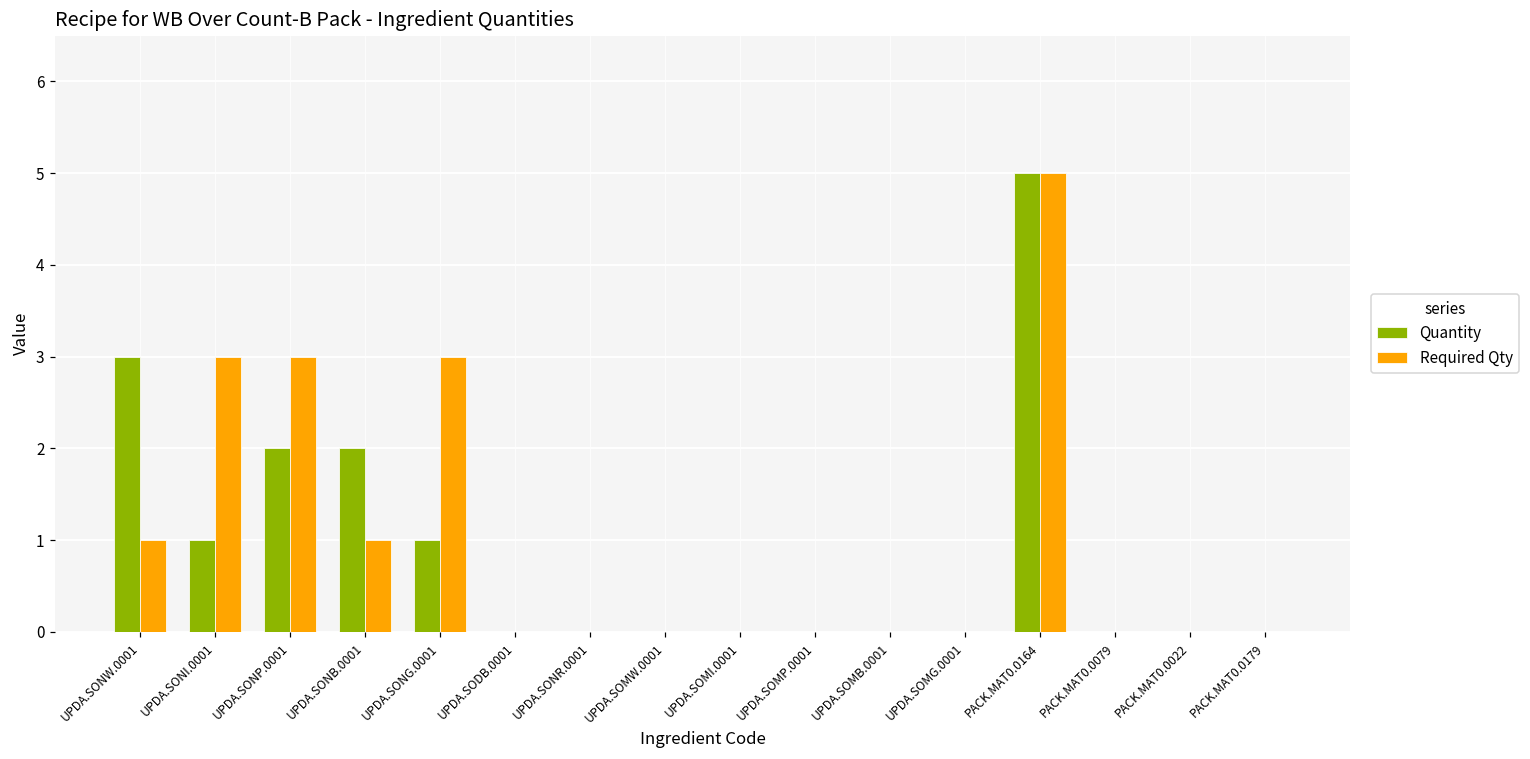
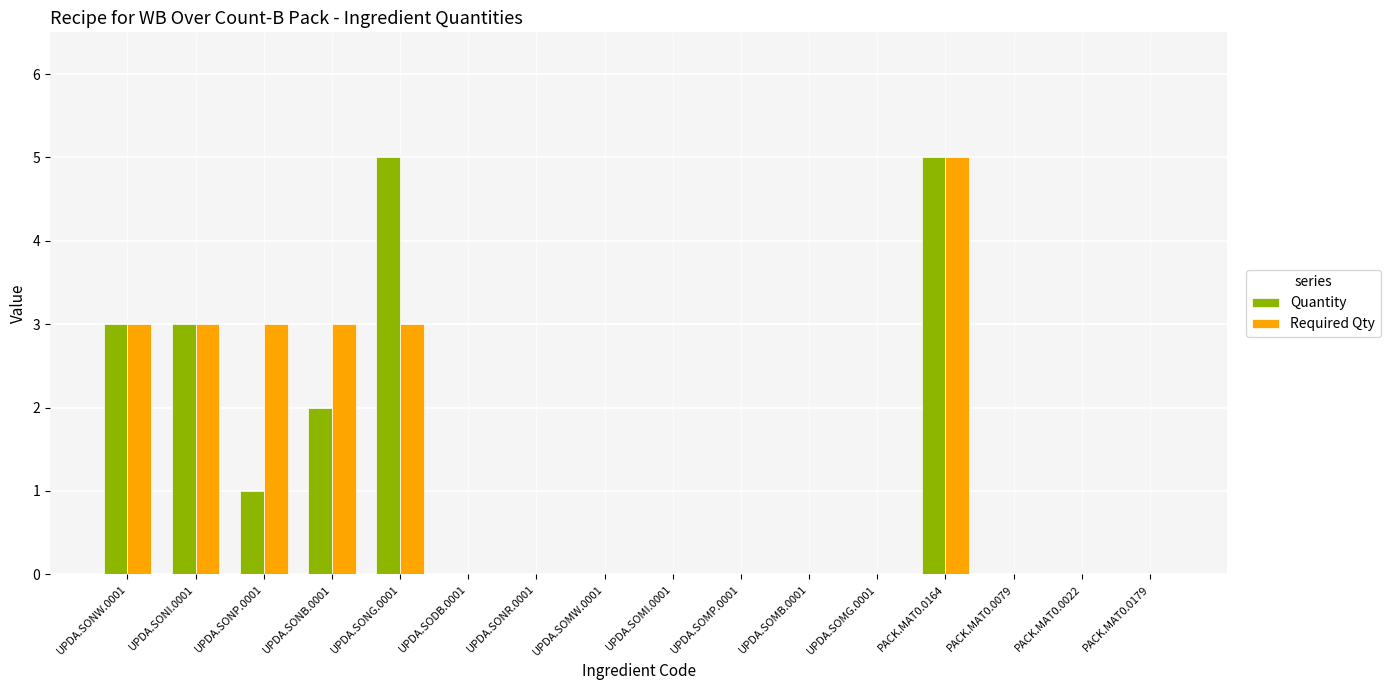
Required Qty, UPDA.SONW.0001: 1 -> 3
Quantity, UPDA.SONI.0001: 1 -> 3
Quantity, UPDA.SONP.0001: 2 -> 1
Required Qty, UPDA.SONB.0001: 1 -> 3
Quantity, UPDA.SONG.0001: 1 -> 5
